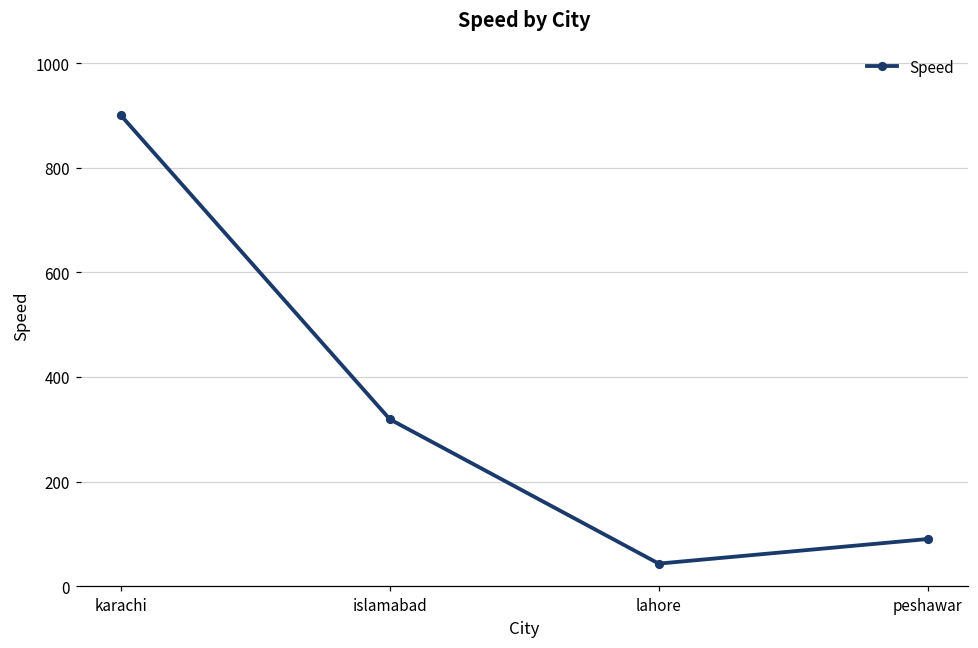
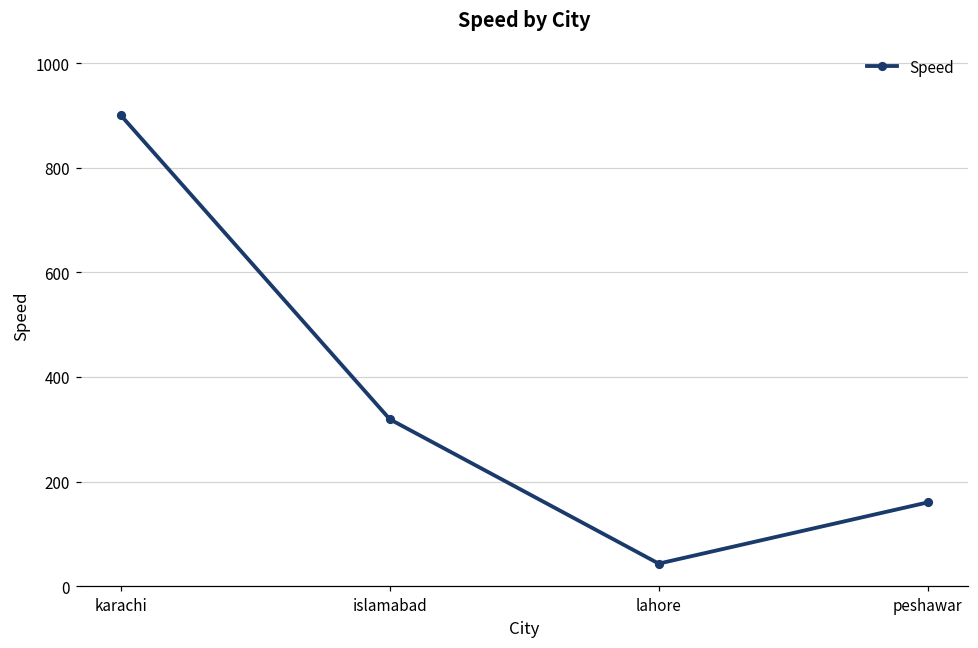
peshawar: 90 -> 160
